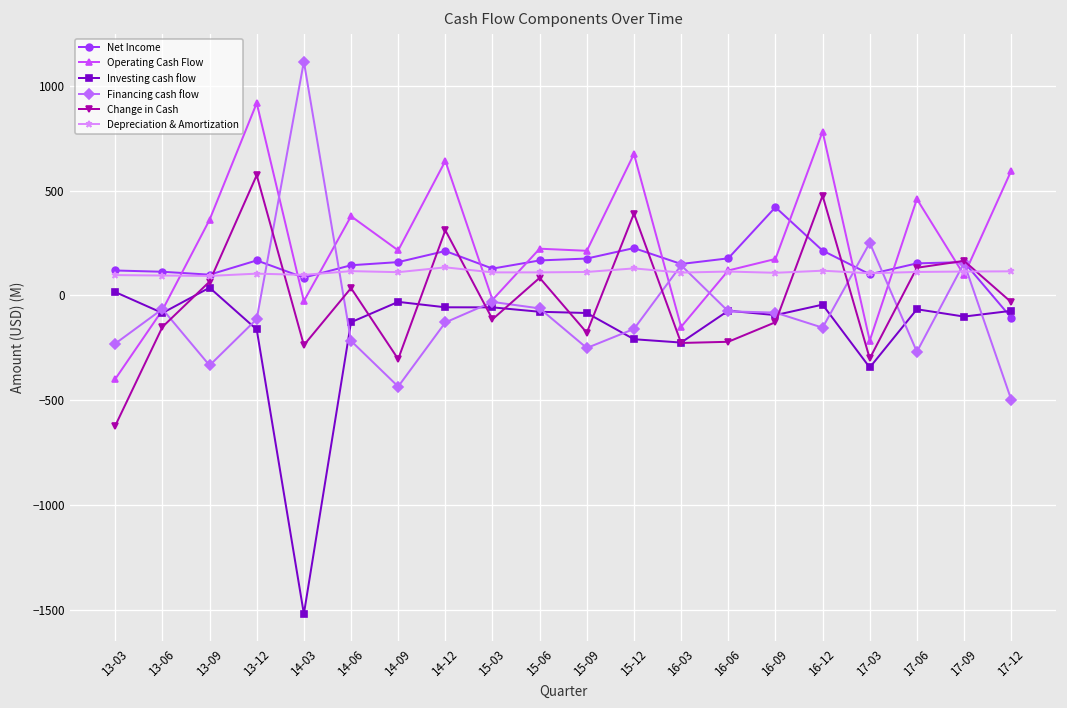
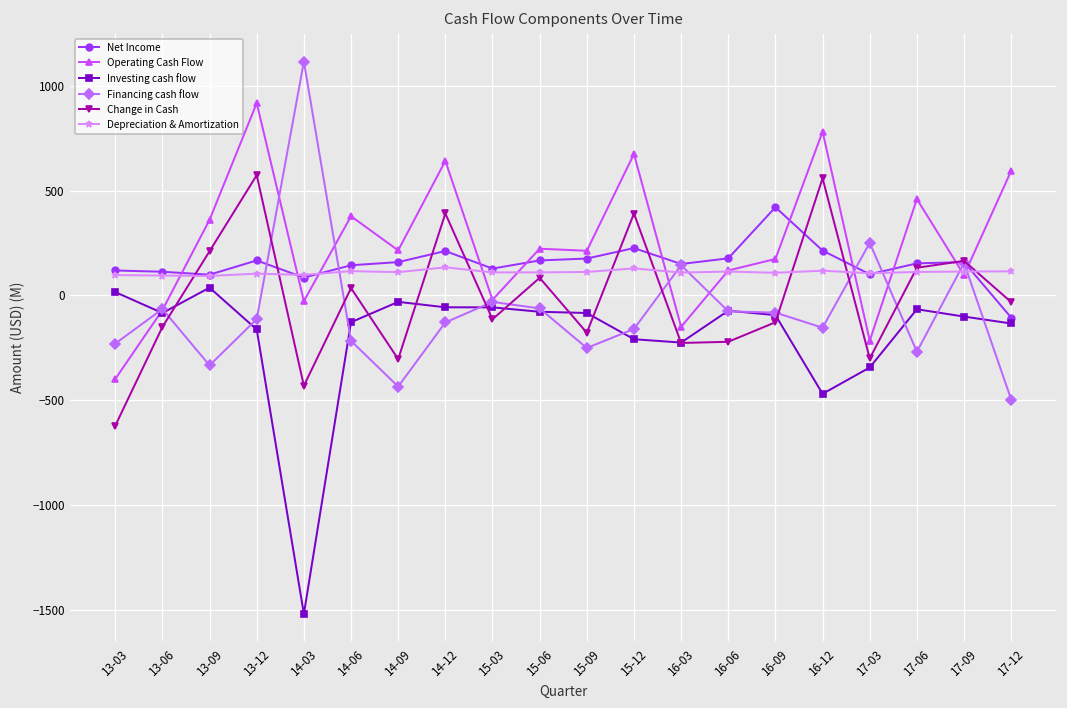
Change in Cash, 13-09: 70 -> 210
Change in Cash, 14-03: -240 -> -430
Change in Cash, 14-12: 310 -> 390
Investing cash flow, 16-12: -40 -> -470
Change in Cash, 16-12: 480 -> 560
Investing cash flow, 17-12: -70 -> -130
